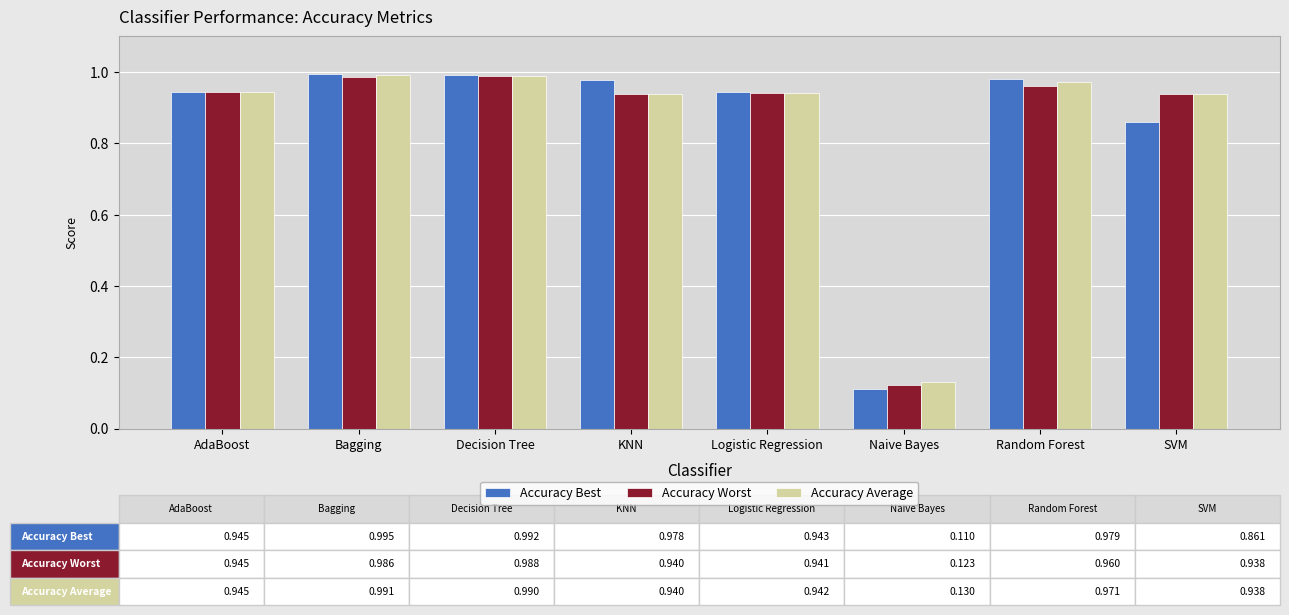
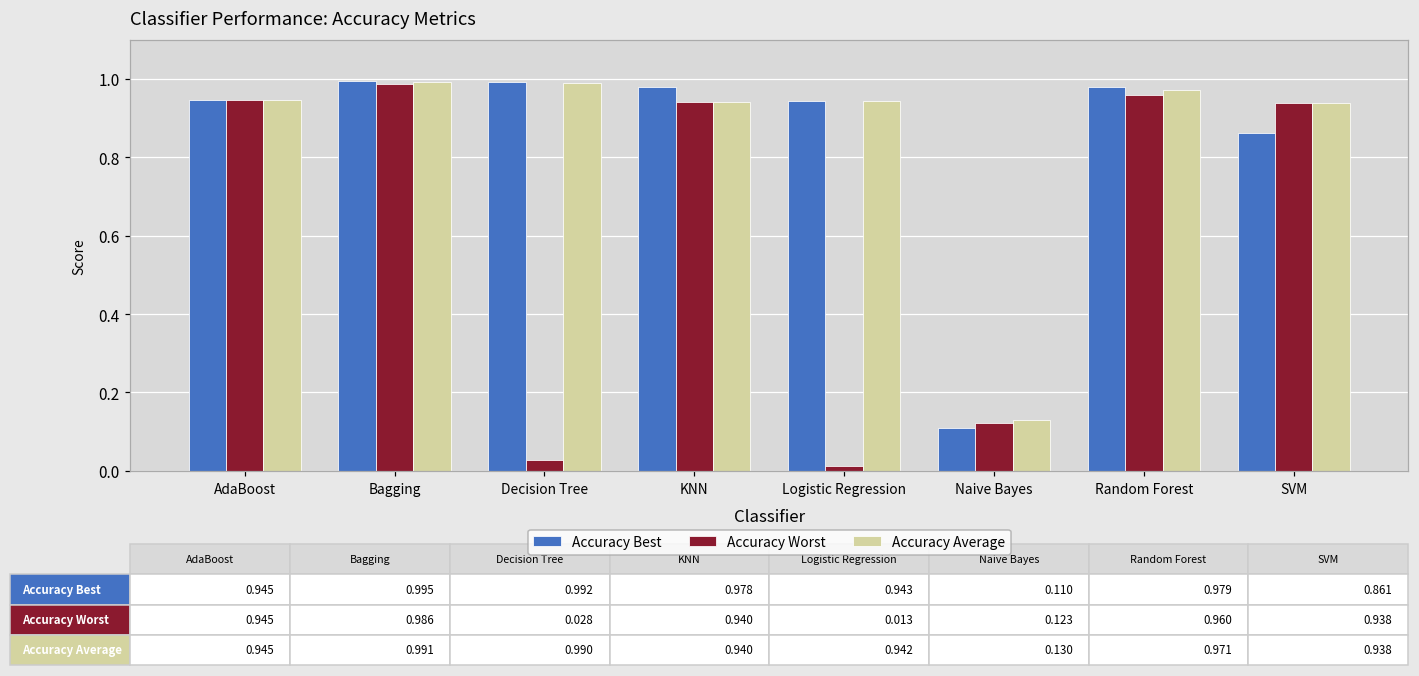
Accuracy Worst, Decision Tree: 0.988 -> 0.028
Accuracy Worst, Logistic Regression: 0.941 -> 0.013
